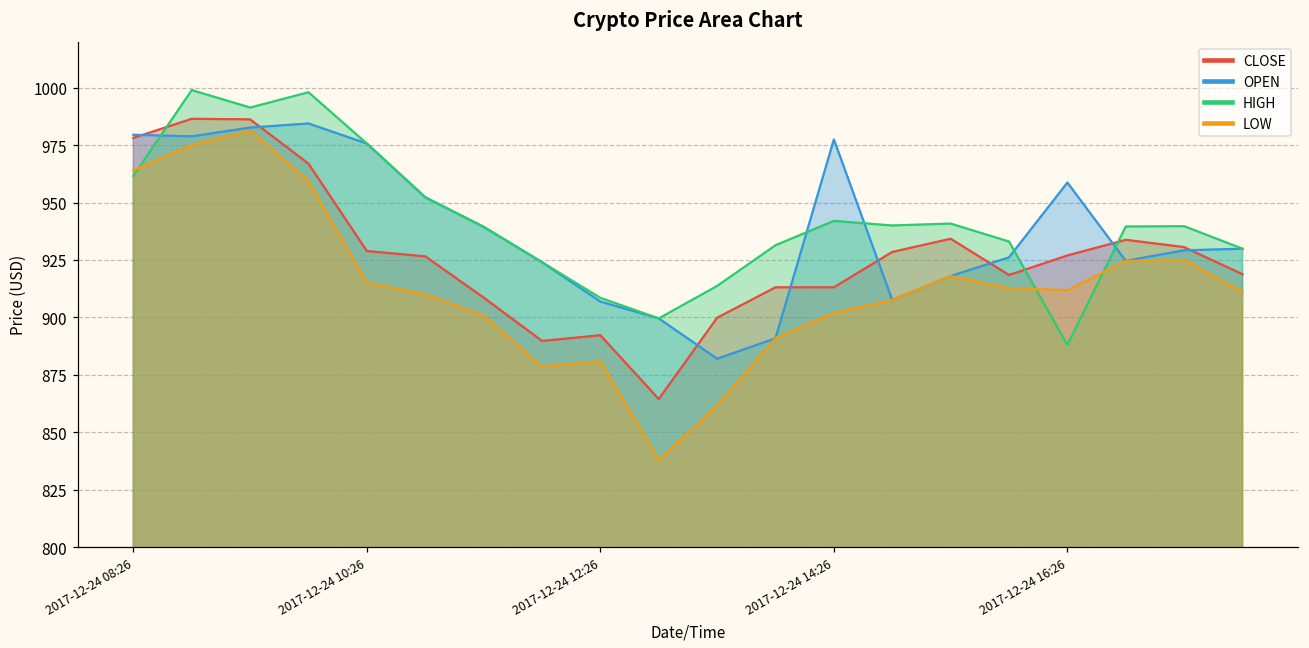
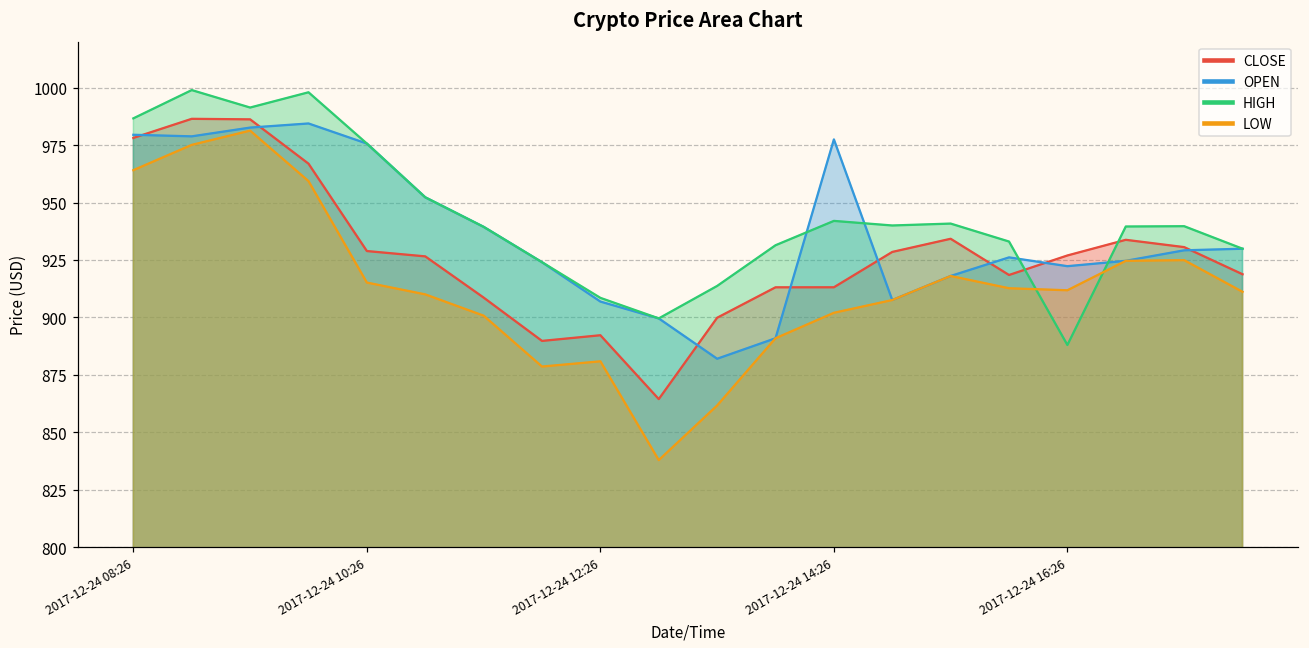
HIGH, 2017-12-24 08:26: 962 -> 987
OPEN, 2017-12-24 16:26: 959 -> 922
